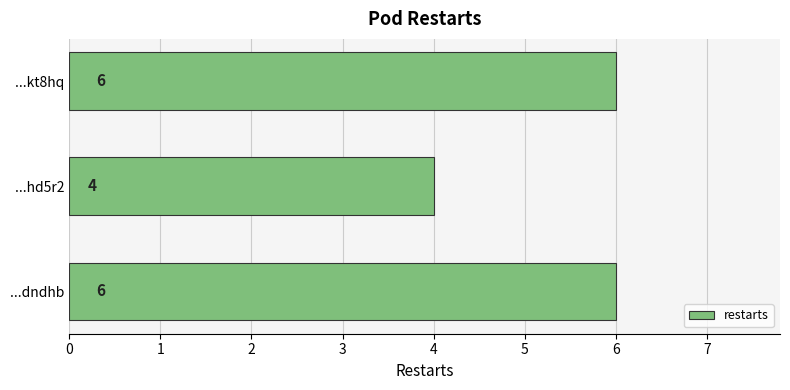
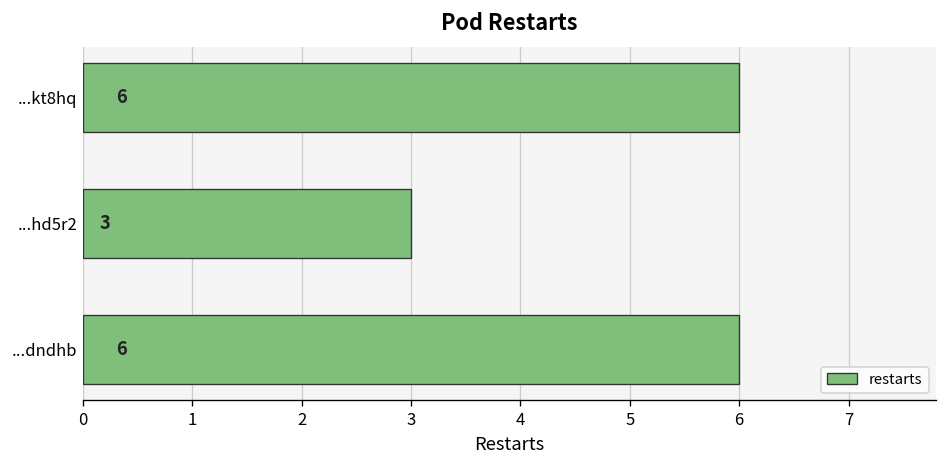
...hd5r2: 4 -> 3
